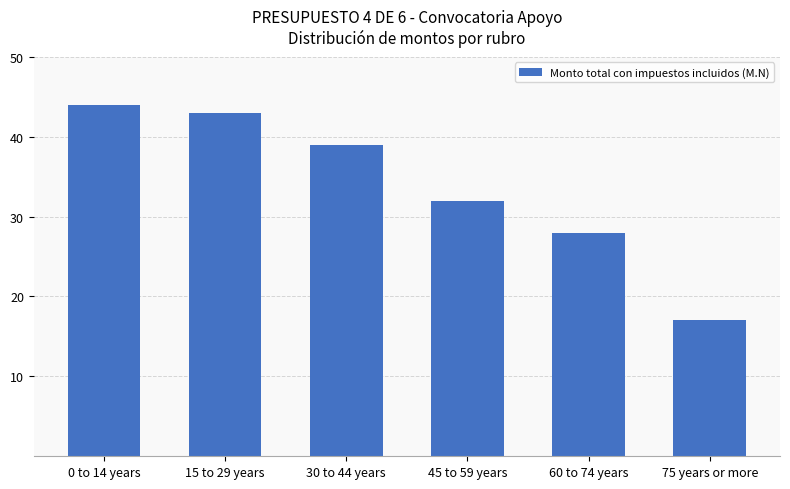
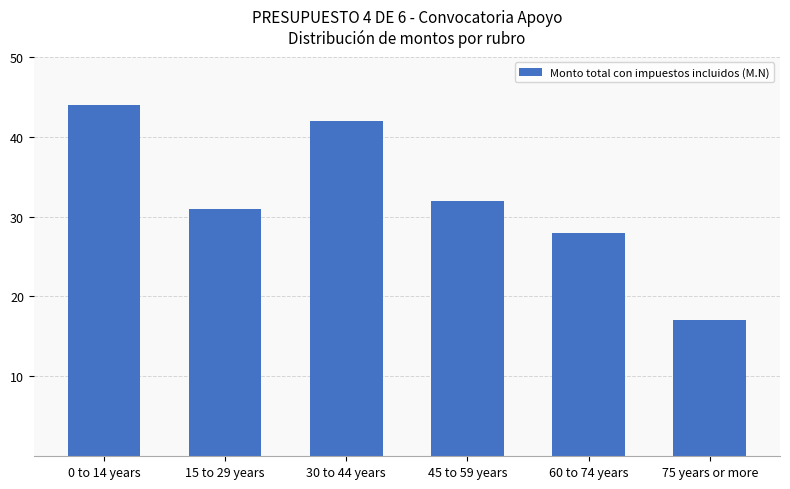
15 to 29 years: 43 -> 31
30 to 44 years: 39 -> 42
